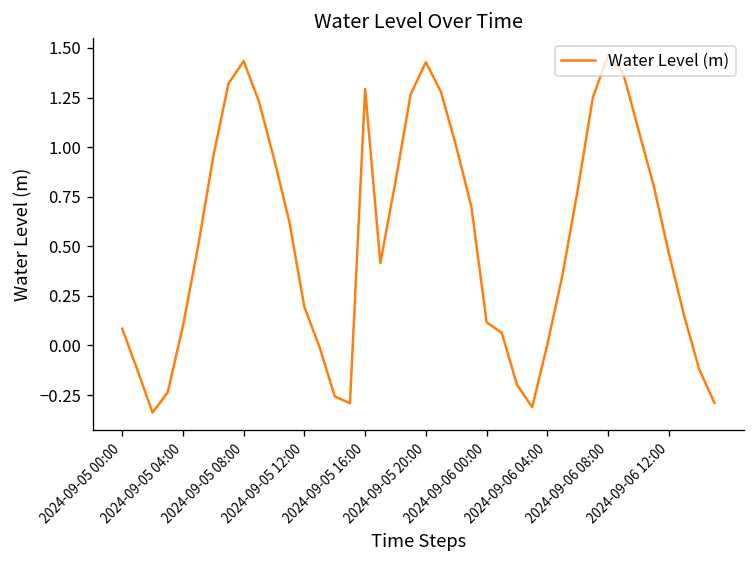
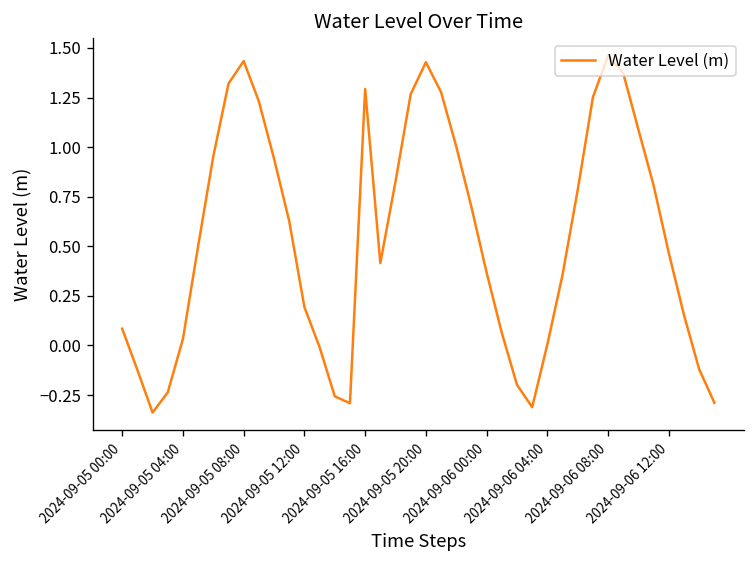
2024-09-05 04:00: 0.10 -> 0.03
2024-09-06 00:00: 0.12 -> 0.37
